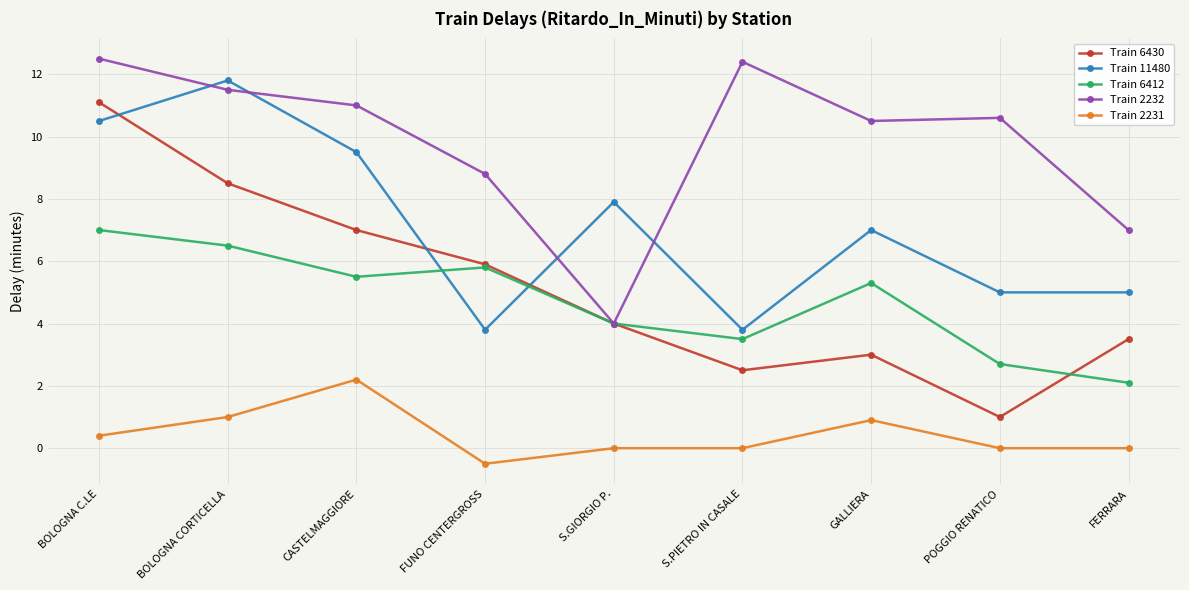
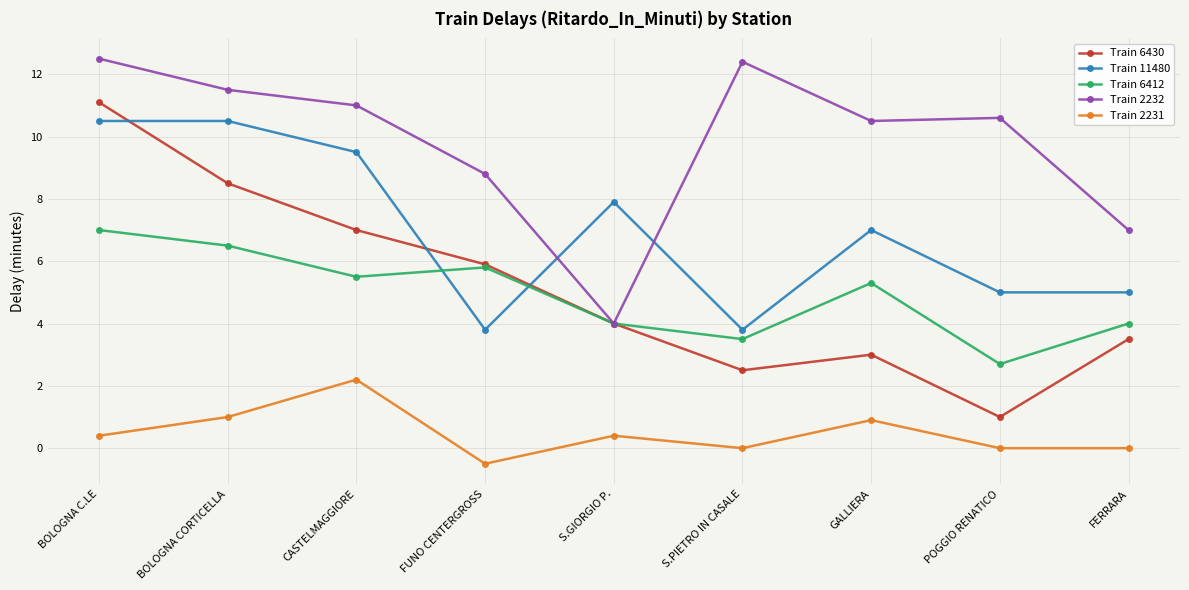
Train 11480, BOLOGNA CORTICELLA: 11.8 -> 10.5
Train 2231, S.GIORGIO P.: 0.0 -> 0.4
Train 6412, FERRARA: 2.1 -> 4.0
